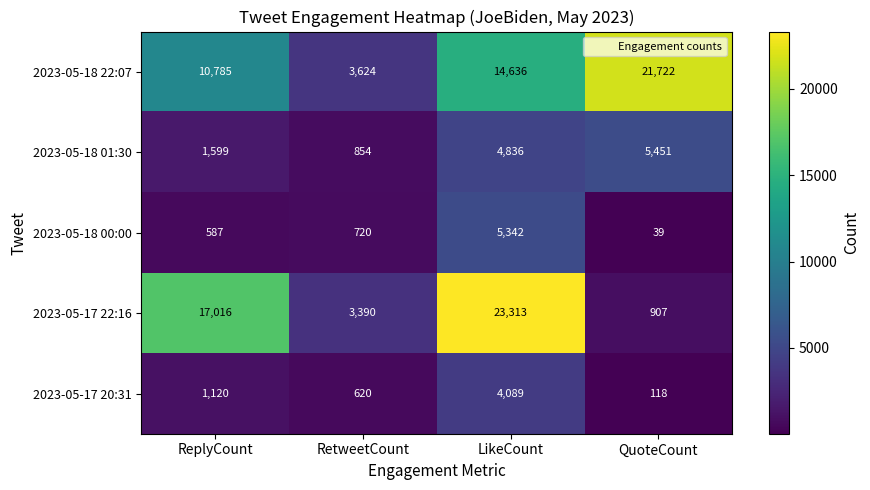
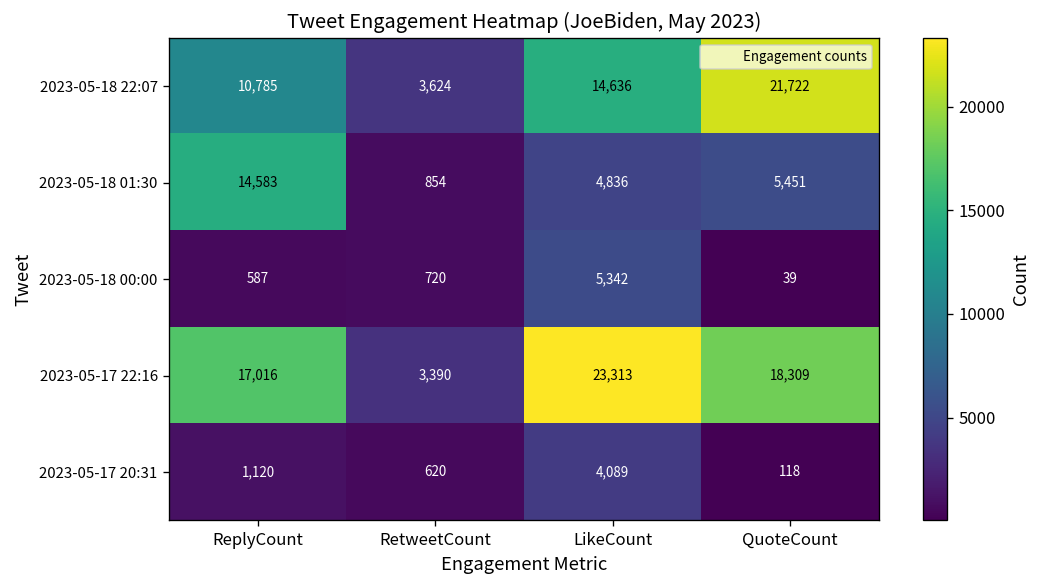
2023-05-18 01:30, ReplyCount: 1,599 -> 14,583
2023-05-17 22:16, QuoteCount: 907 -> 18,309
